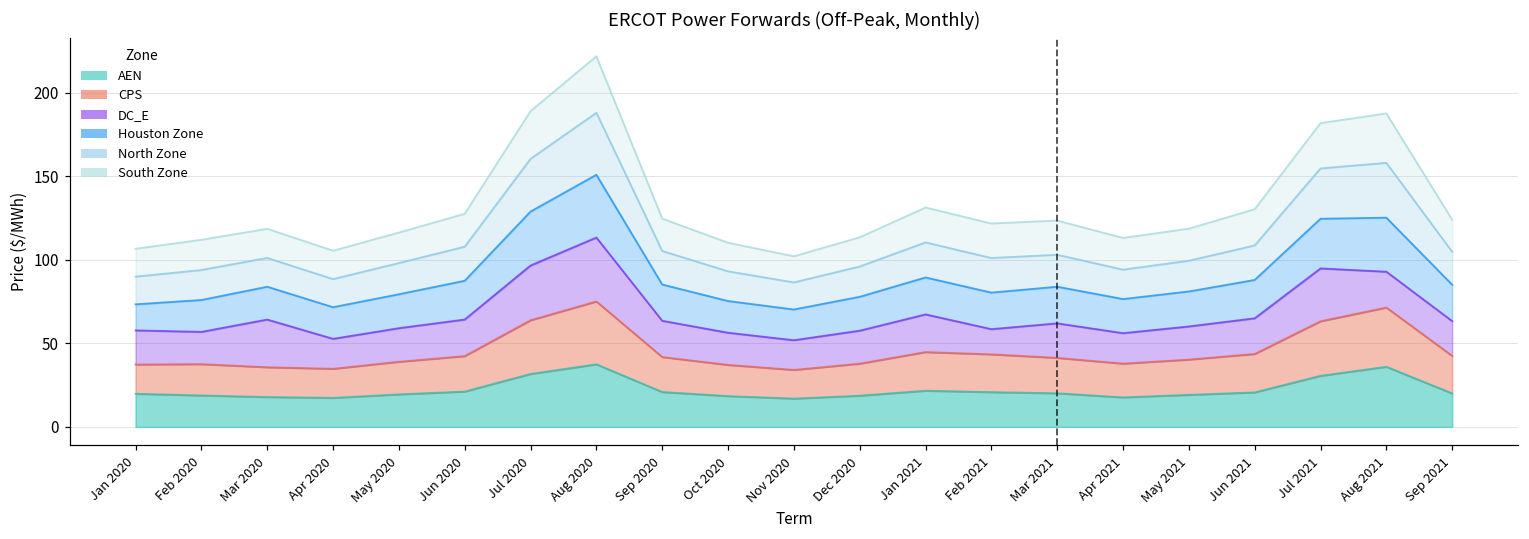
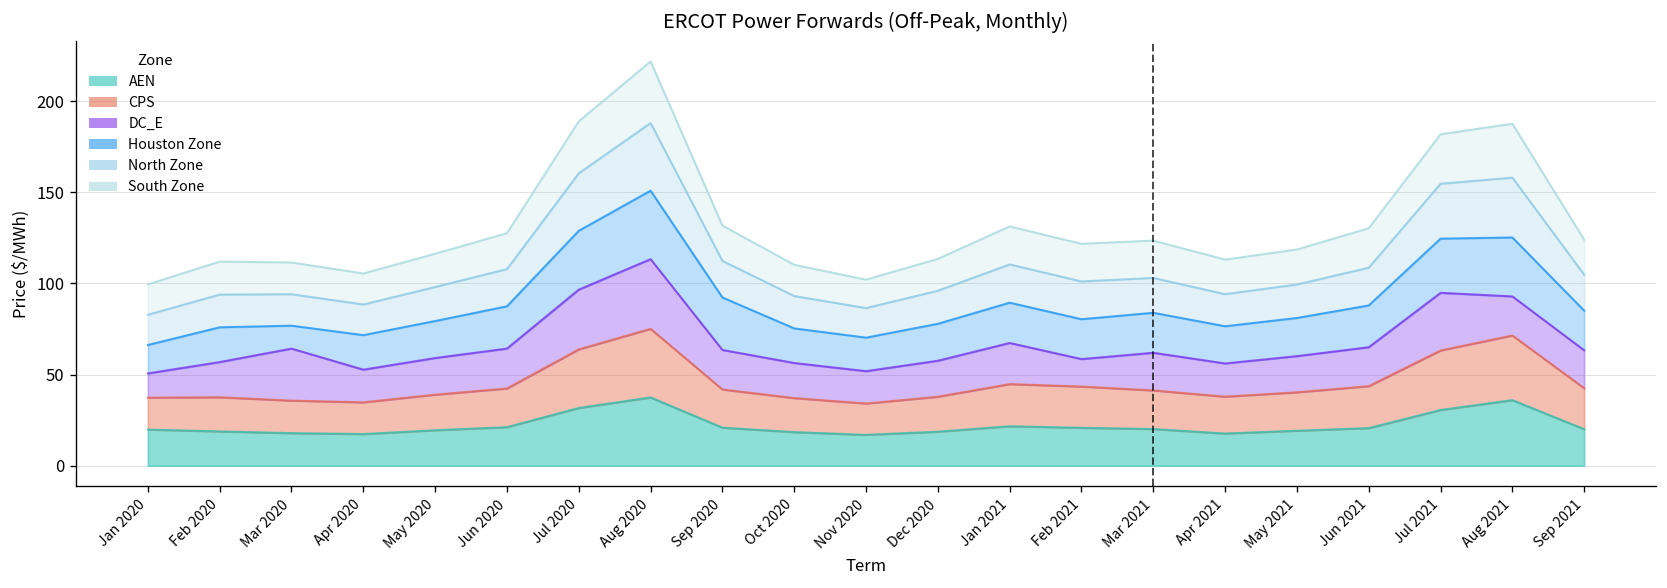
DC_E, Jan 2020: 20 -> 13
Houston Zone, Mar 2020: 20 -> 13
Houston Zone, Sep 2020: 22 -> 29
